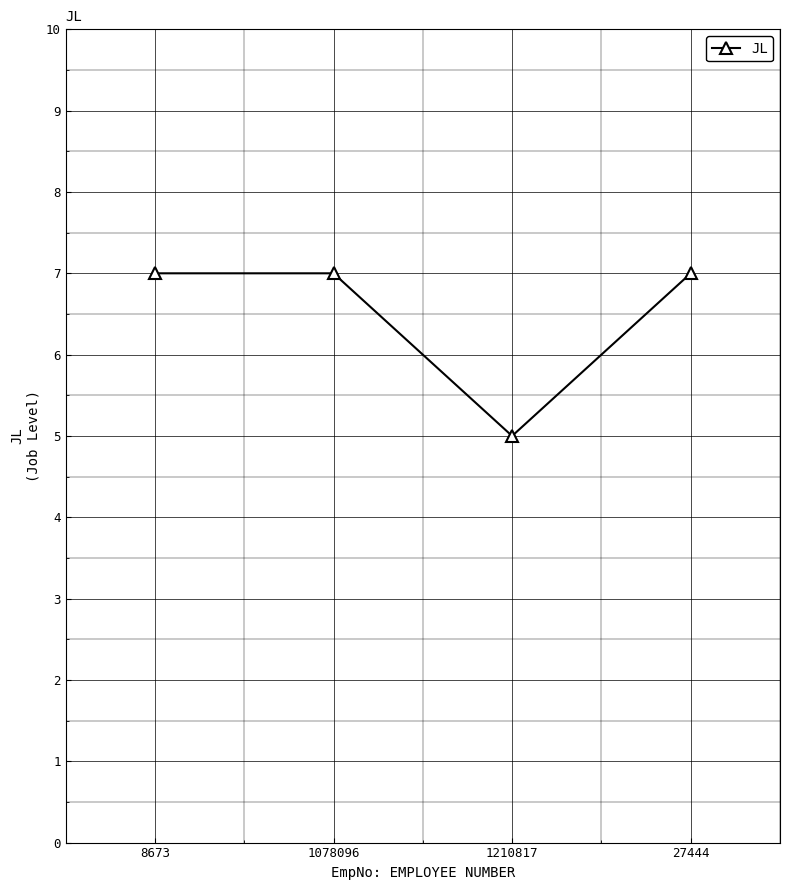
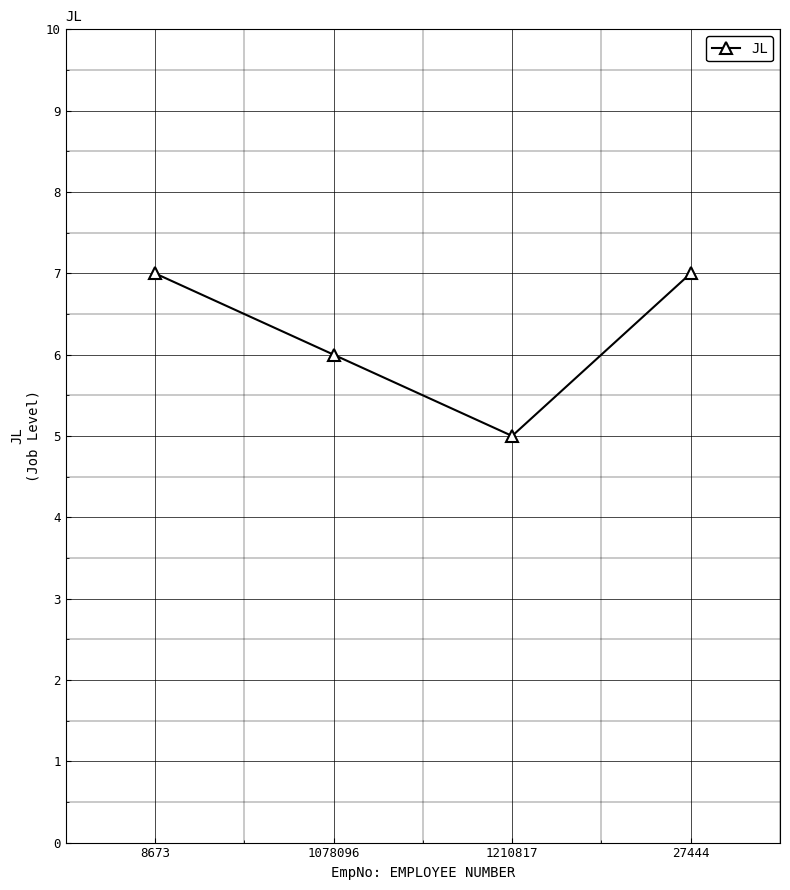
1078096: 7 -> 6
